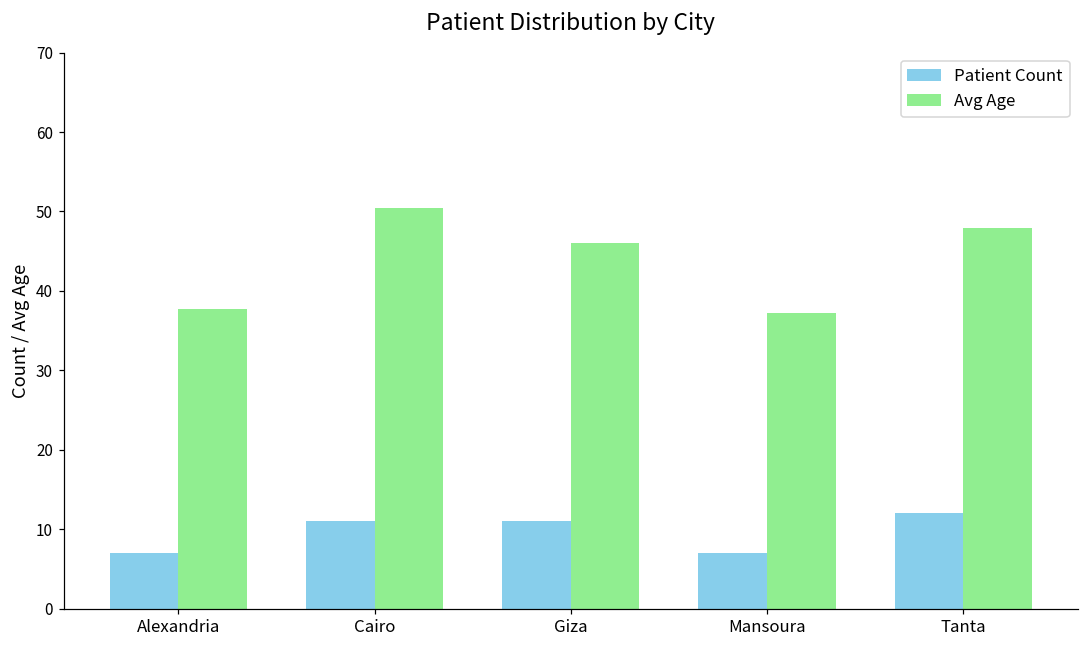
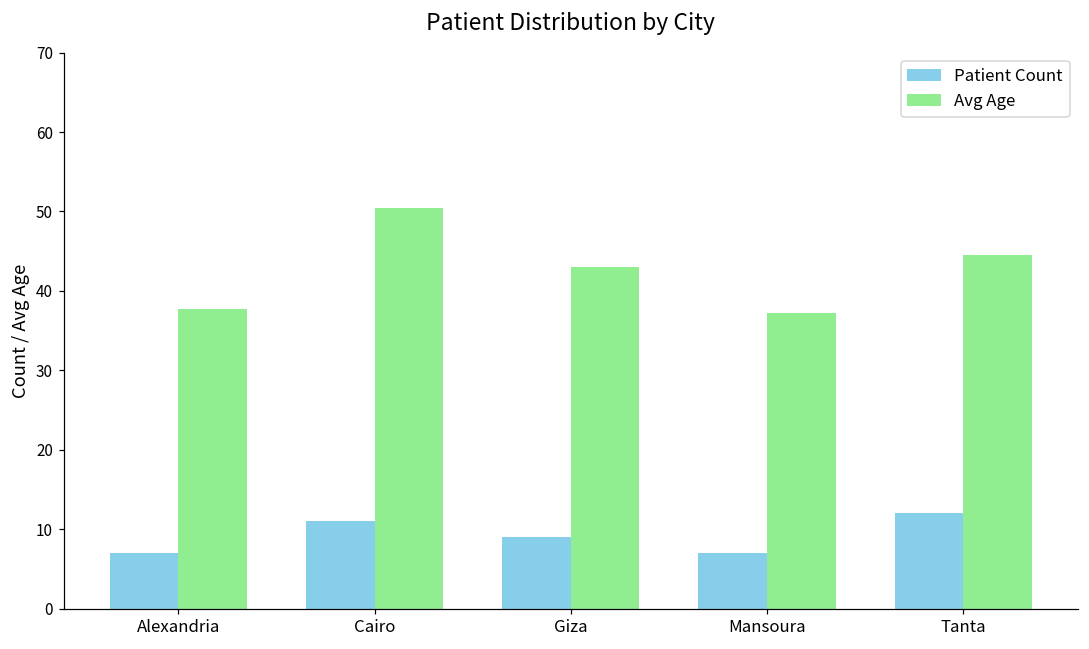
Patient Count, Giza: 11 -> 9
Avg Age, Giza: 46 -> 43
Avg Age, Tanta: 48 -> 45
